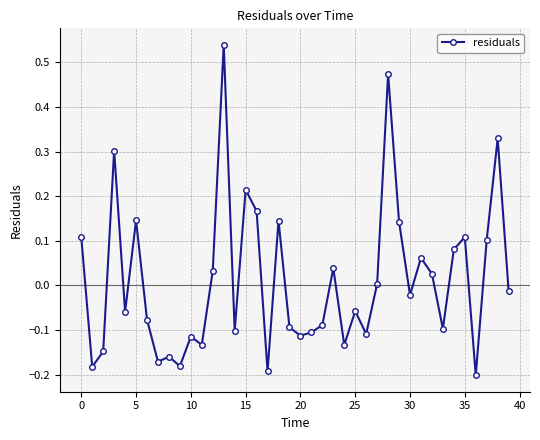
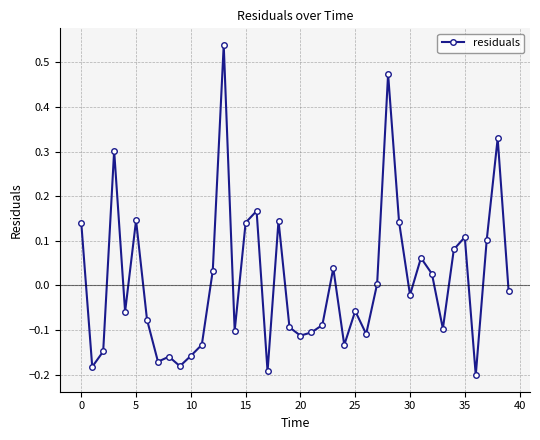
0: 0.11 -> 0.14
10: -0.11 -> -0.16
15: 0.21 -> 0.14
